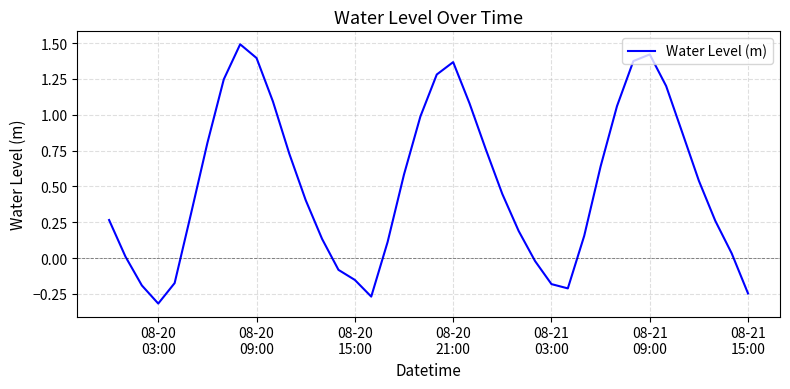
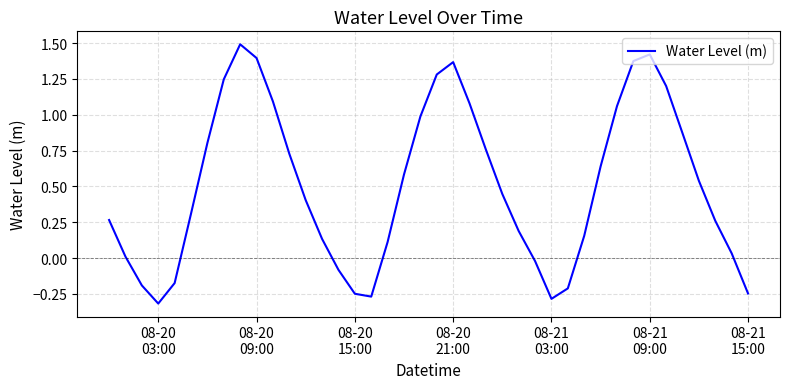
08-20 15:00: -0.15 -> -0.25
08-21 03:00: -0.18 -> -0.28
